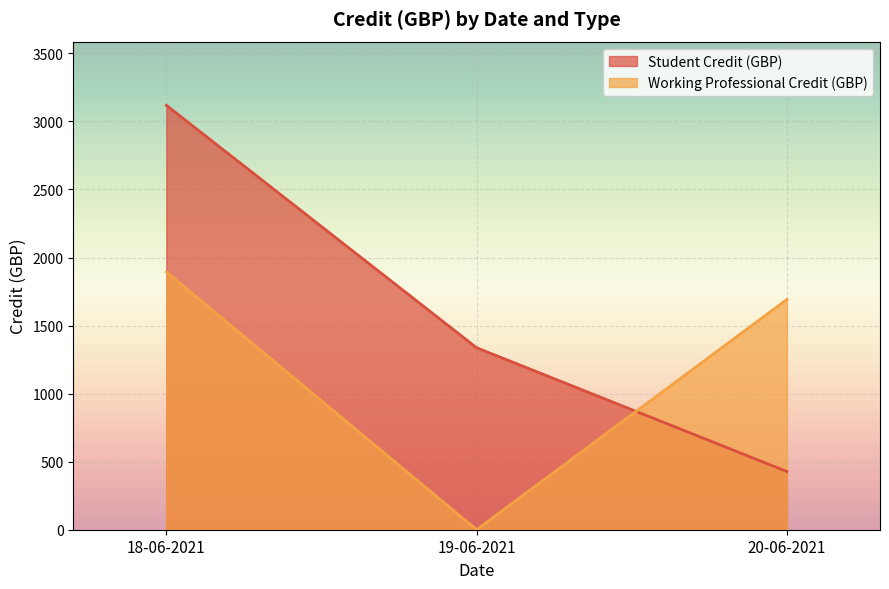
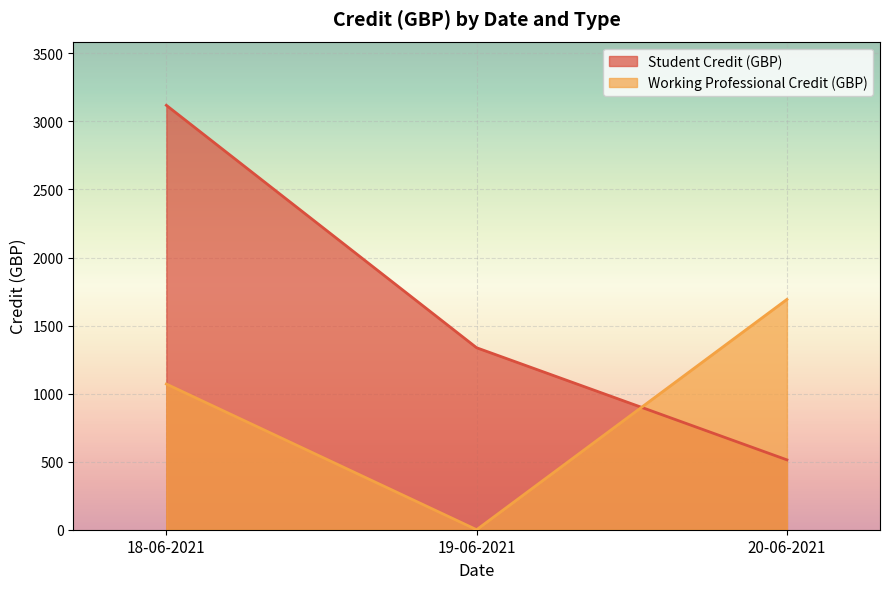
Working Professional Credit (GBP), 18-06-2021: 1890 -> 1070
Student Credit (GBP), 20-06-2021: 430 -> 510
